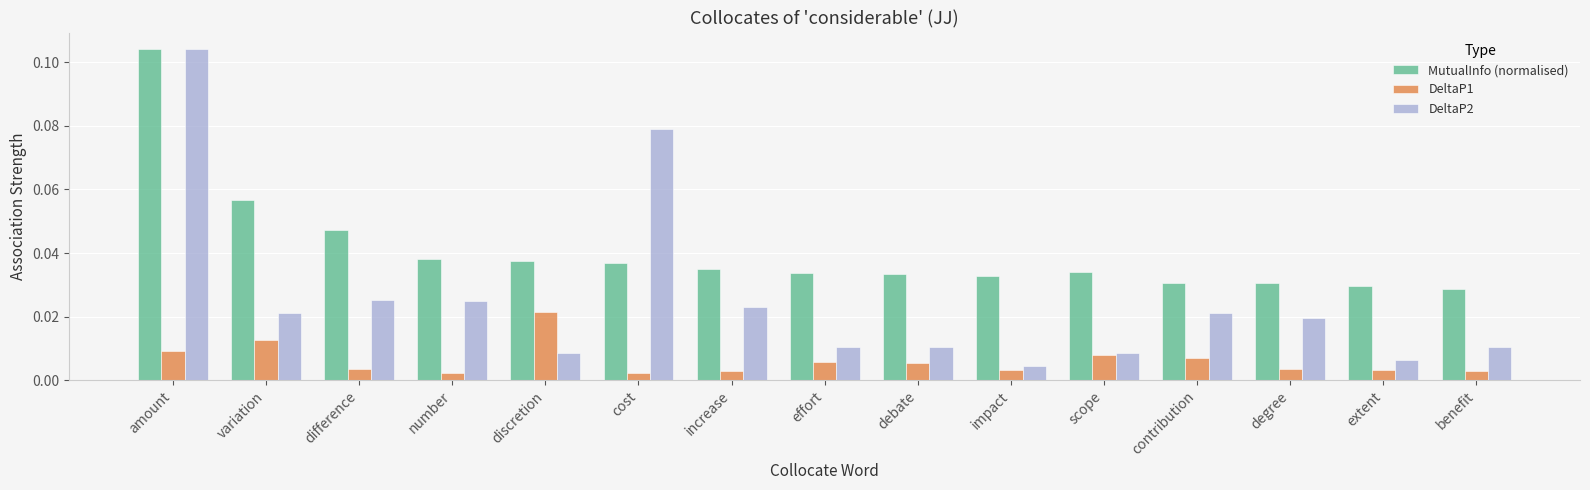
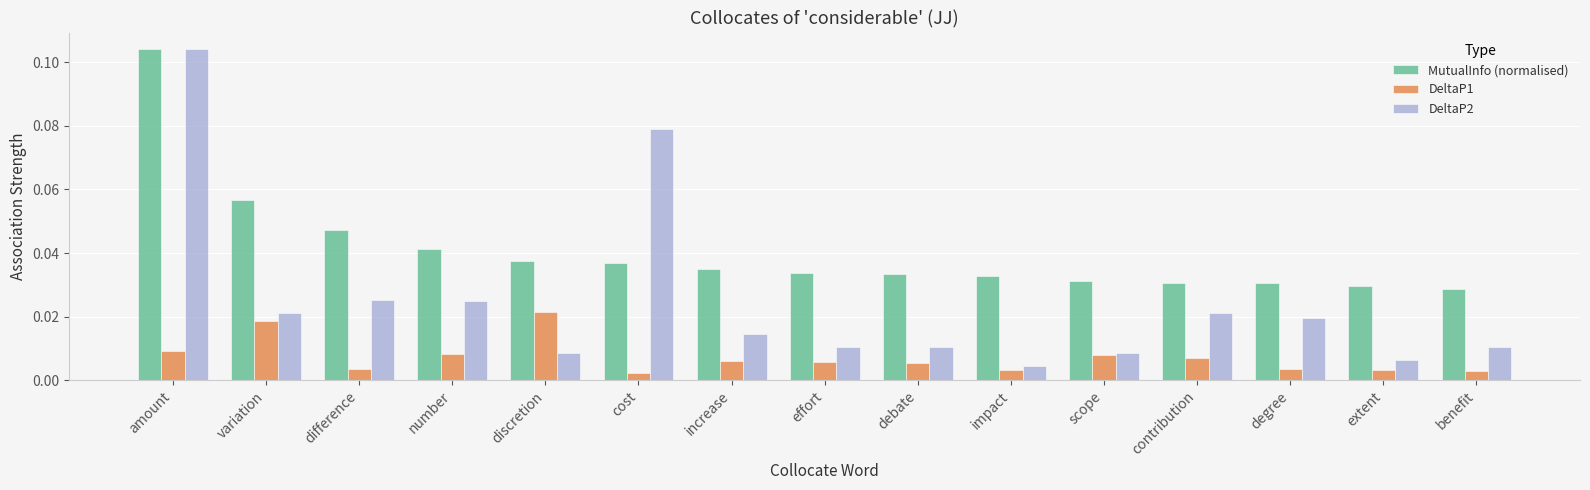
DeltaP1, variation: 0.013 -> 0.019
MutualInfo (normalised), number: 0.038 -> 0.041
DeltaP1, number: 0.002 -> 0.008
DeltaP1, increase: 0.003 -> 0.006
DeltaP2, increase: 0.023 -> 0.015
MutualInfo (normalised), scope: 0.034 -> 0.031
